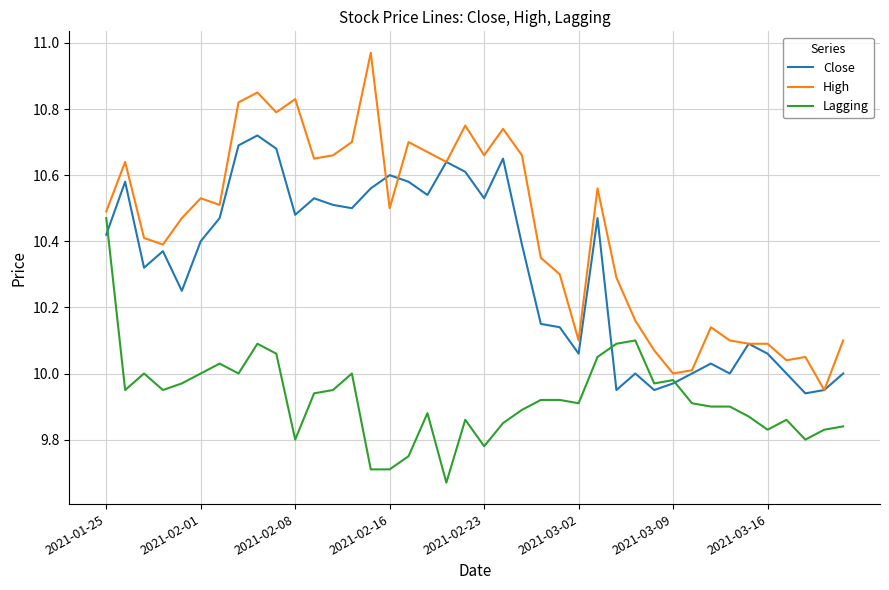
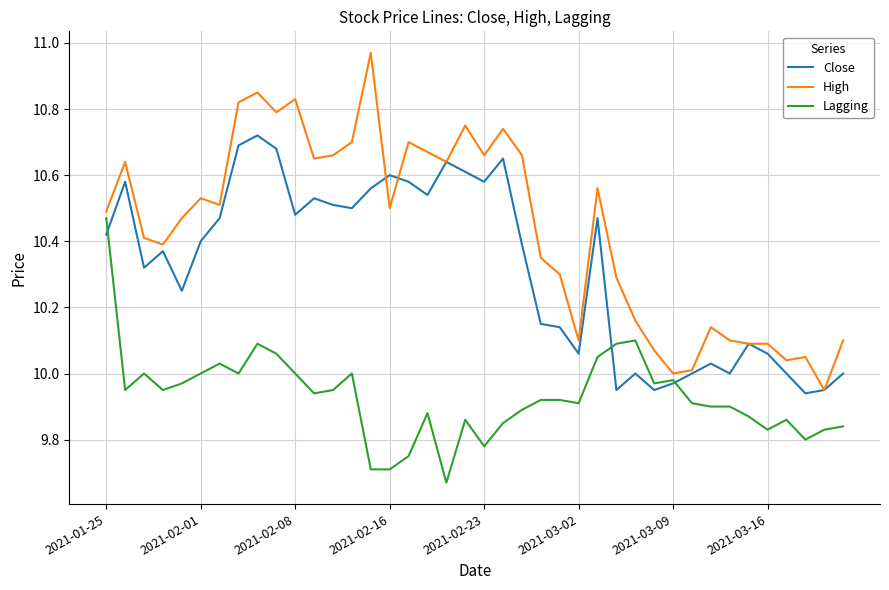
Lagging, 2021-02-08: 9.8 -> 10.0
Close, 2021-02-23: 10.53 -> 10.58
